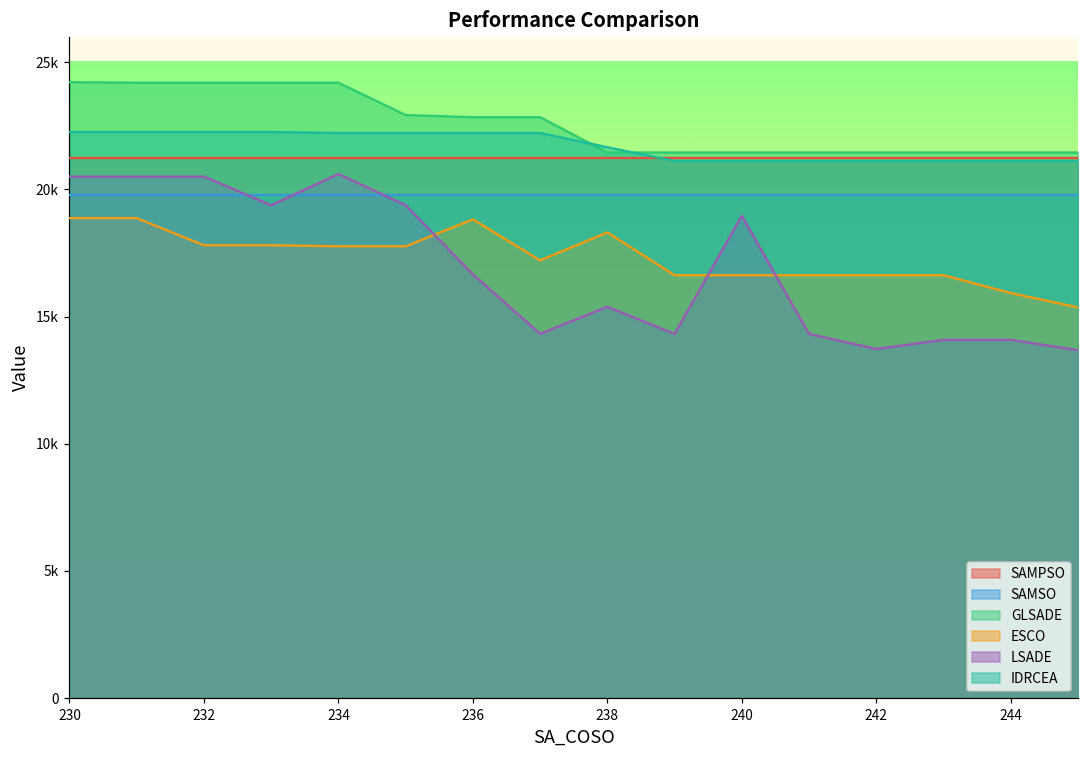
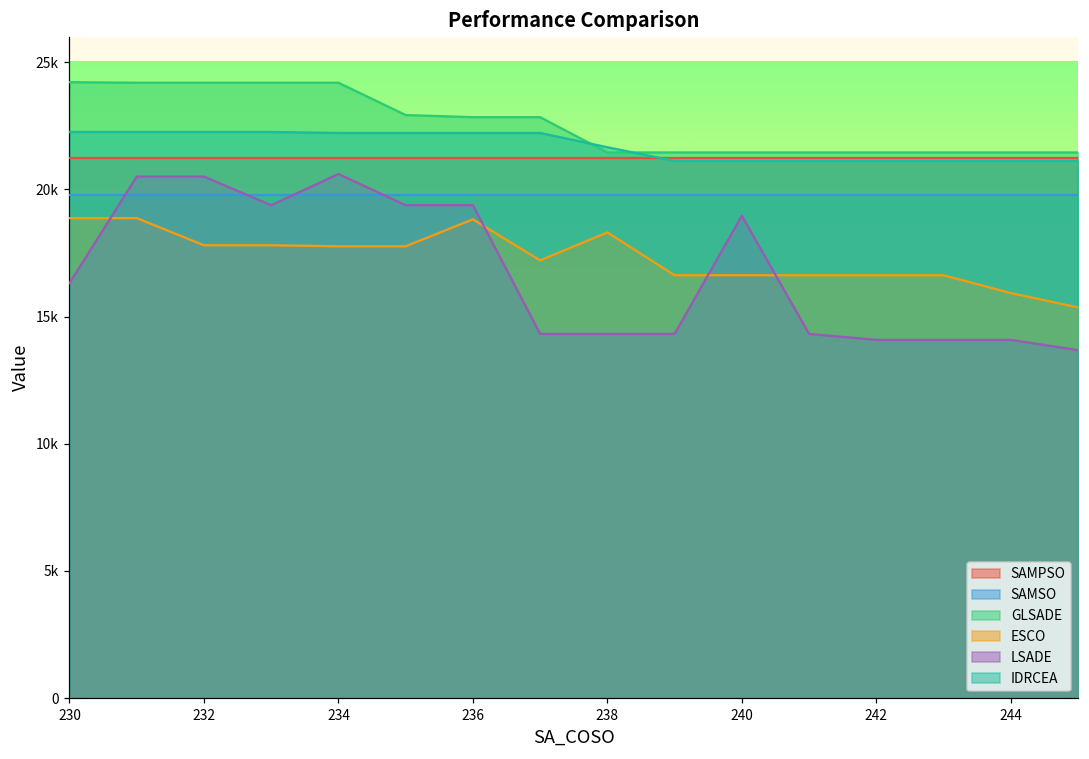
LSADE, 230: 20500 -> 16300
LSADE, 236: 16700 -> 19400
LSADE, 238: 15400 -> 14300
LSADE, 242: 13700 -> 14100
